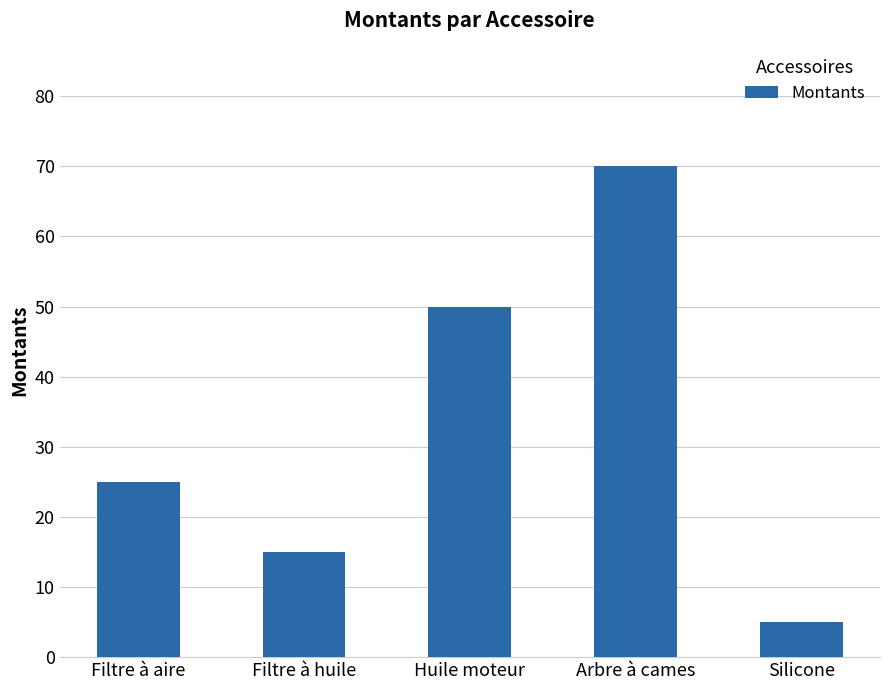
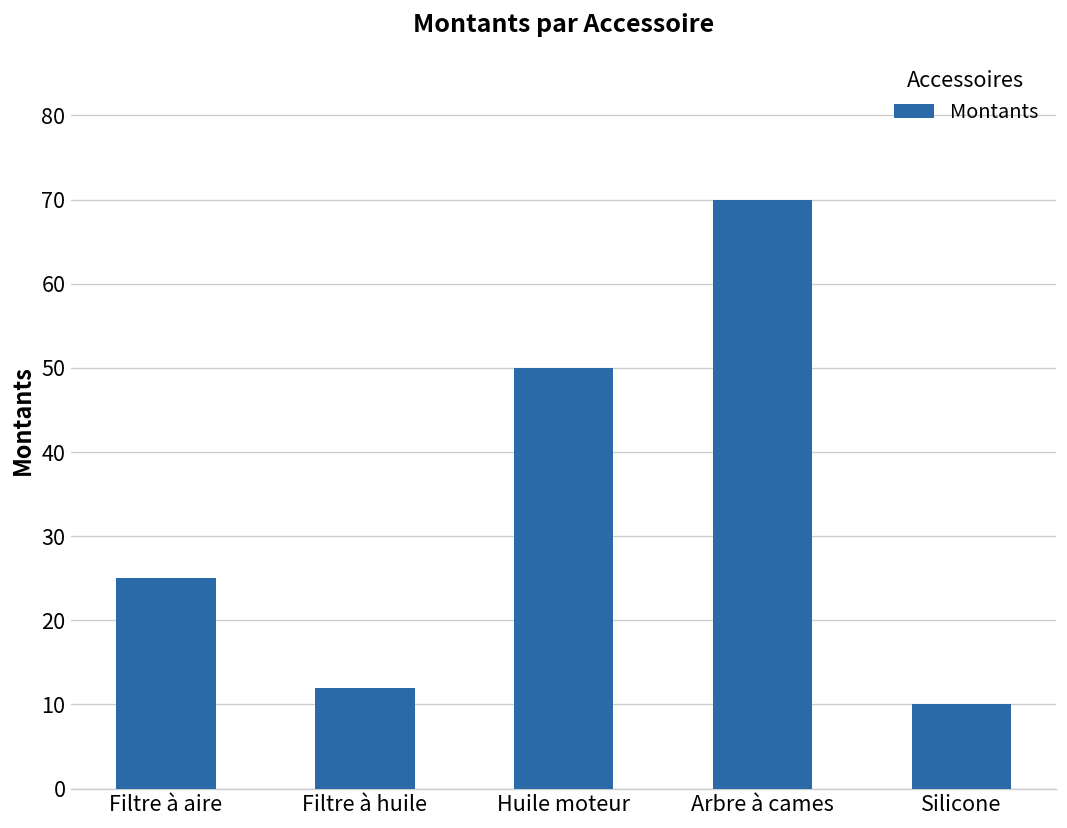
Filtre à huile: 15 -> 12
Silicone: 5 -> 10
